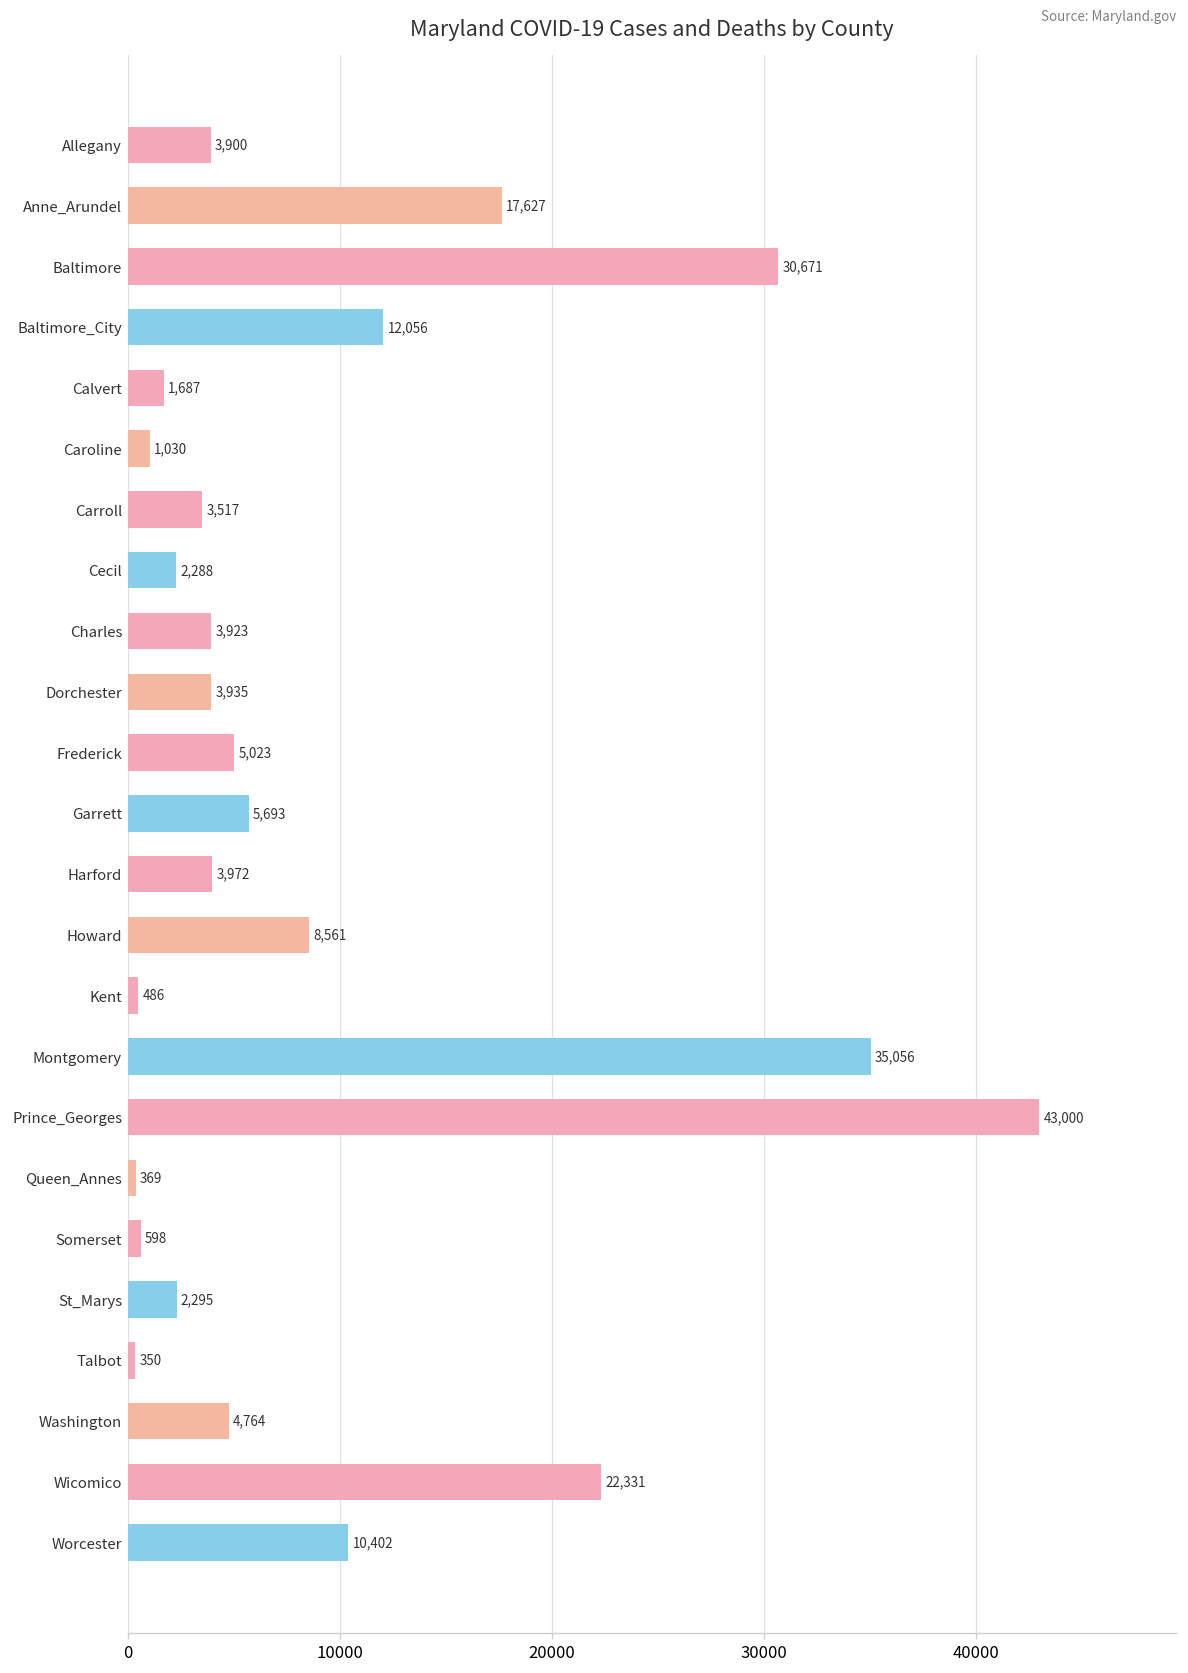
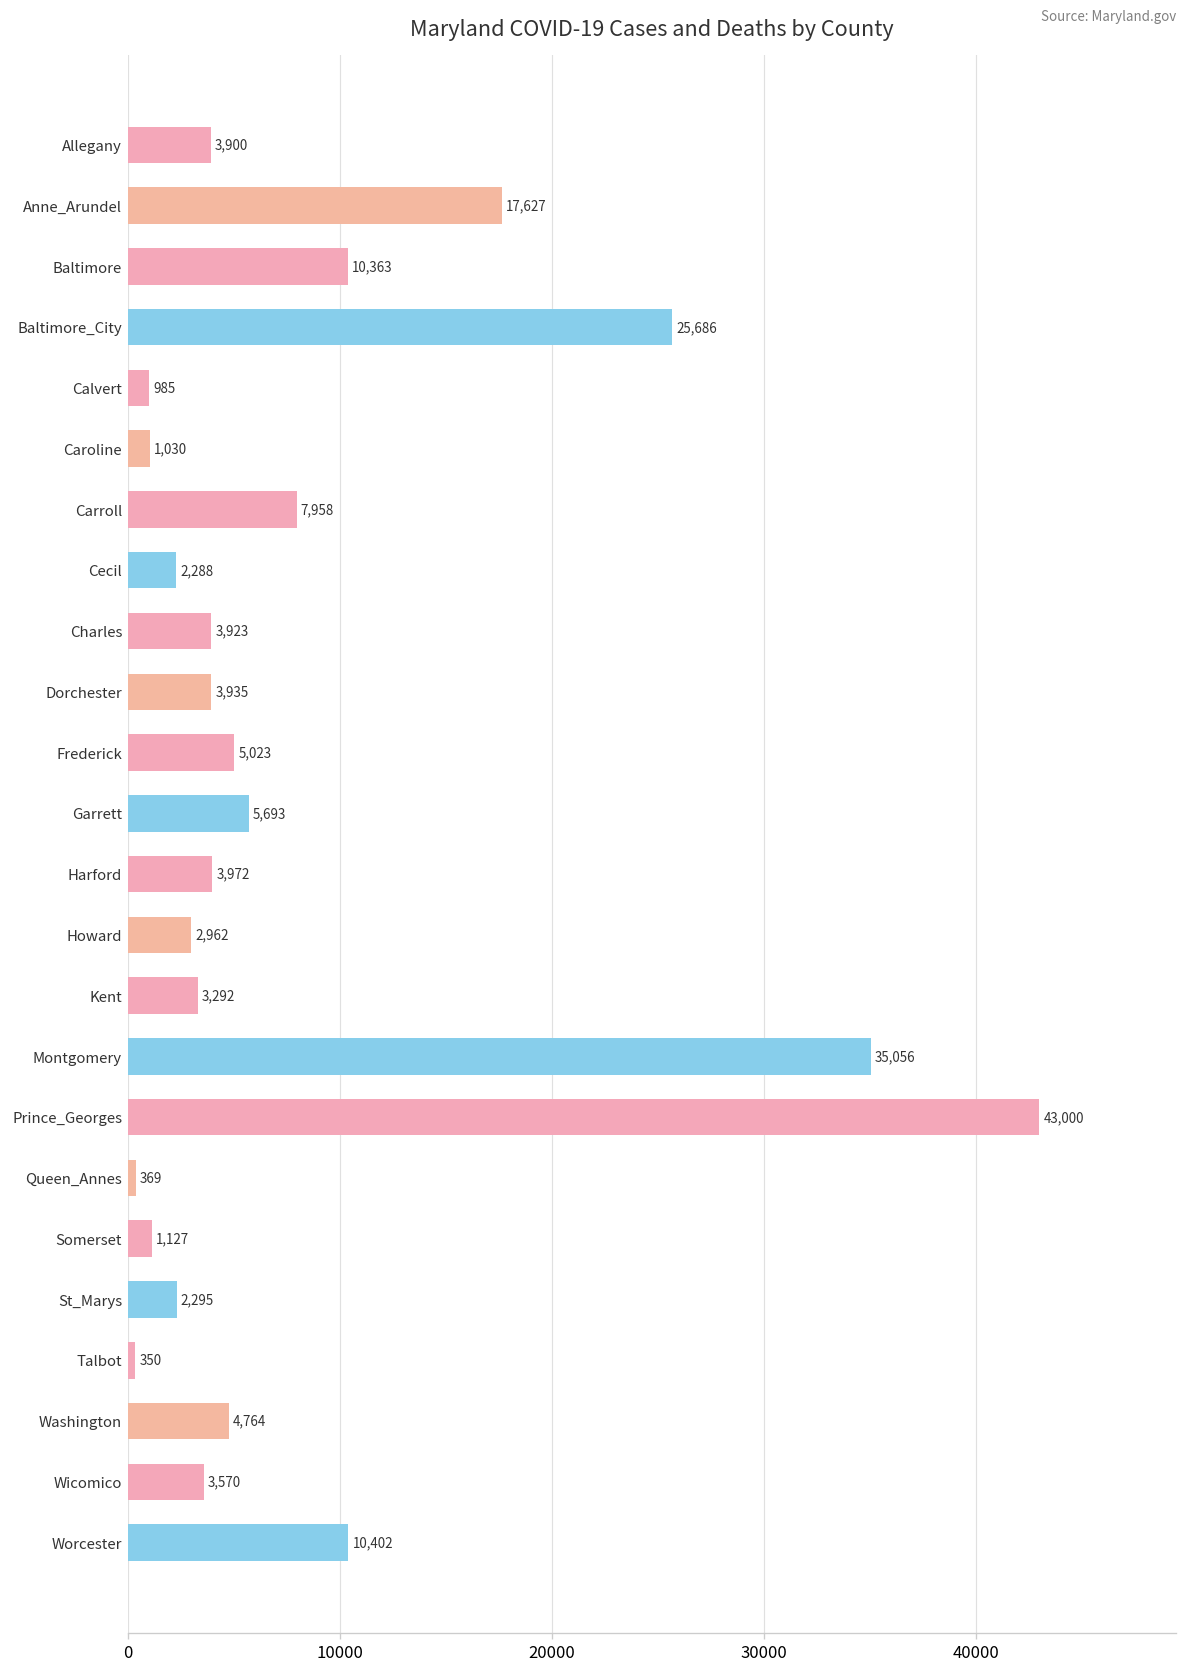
Baltimore: 30,671 -> 10,363
Baltimore_City: 12,056 -> 25,686
Calvert: 1,687 -> 985
Carroll: 3,517 -> 7,958
Howard: 8,561 -> 2,962
Kent: 486 -> 3,292
Somerset: 598 -> 1,127
Wicomico: 22,331 -> 3,570
